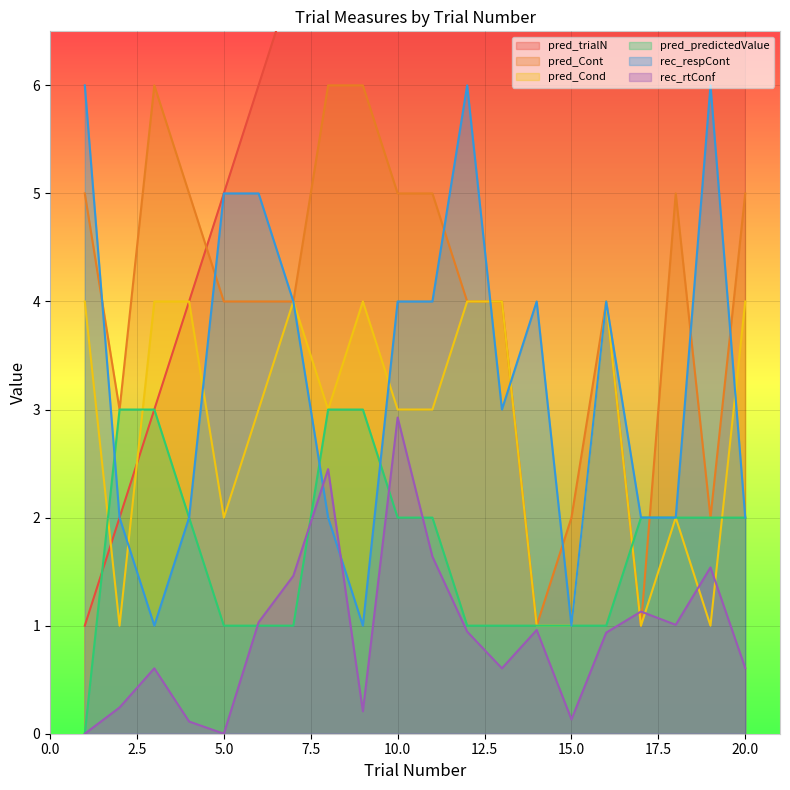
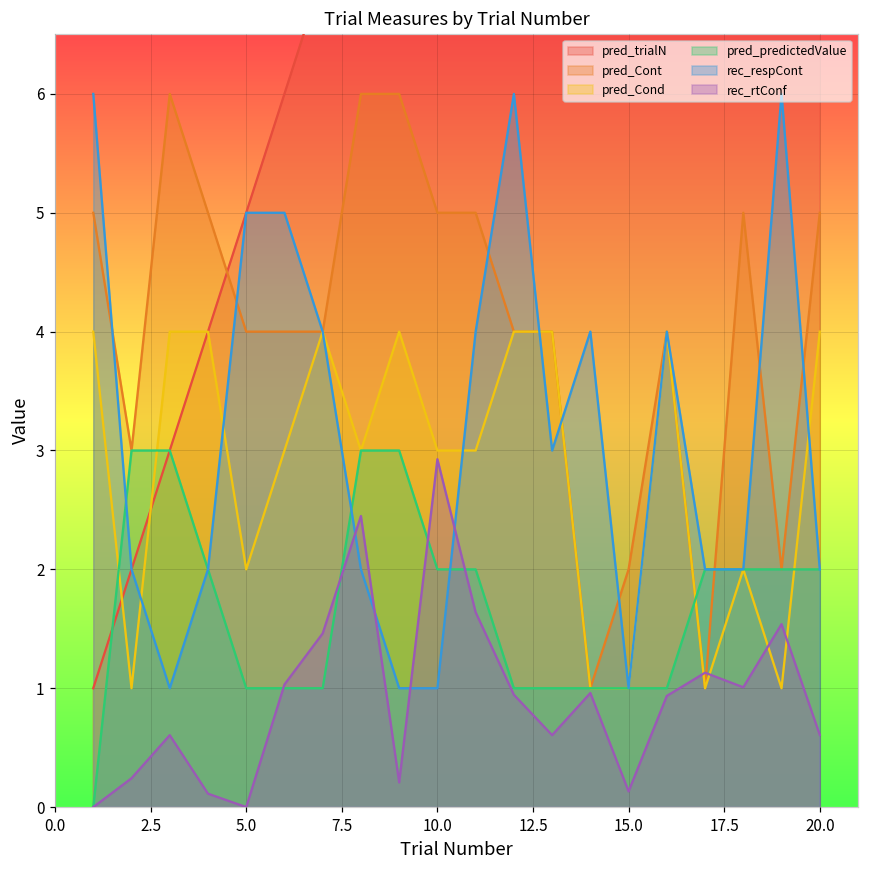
rec_respCont, 10.0: 4 -> 1
